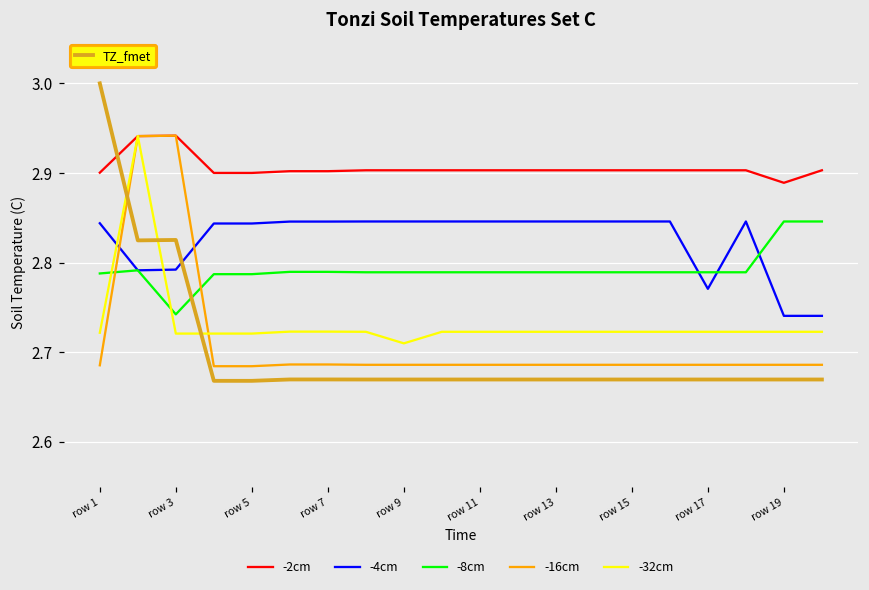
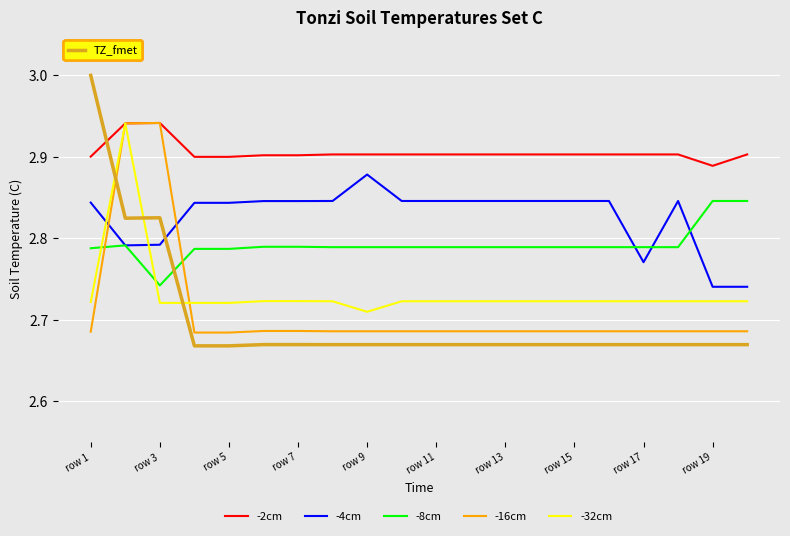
-4cm, row 9: 2.85 -> 2.88
